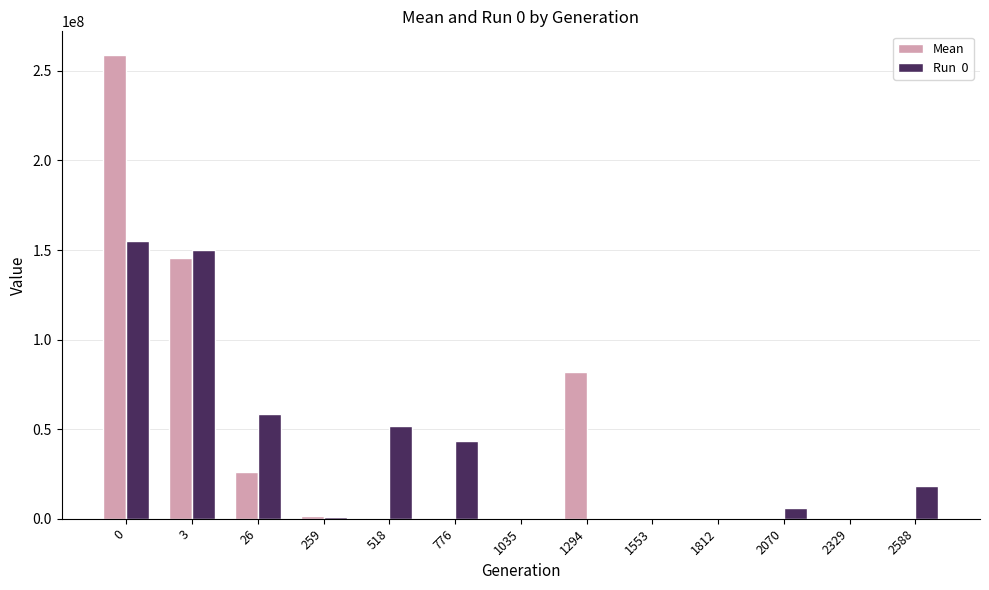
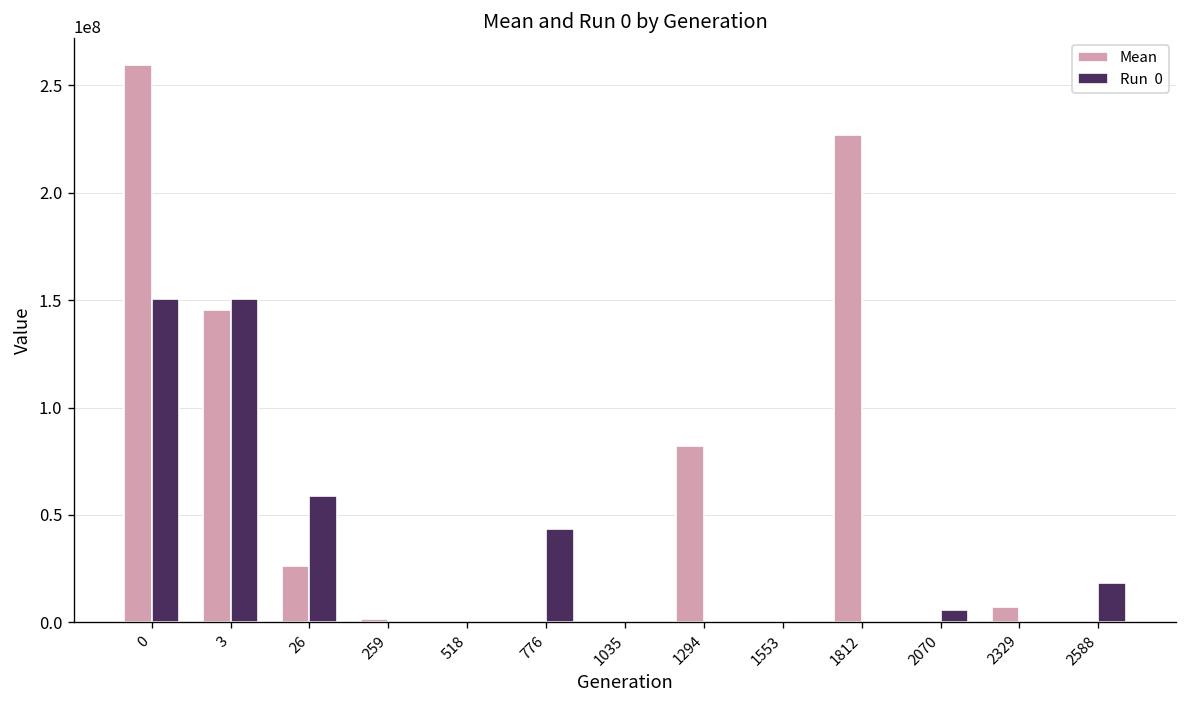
Run 0, 0: 155000000 -> 150000000
Run 0, 518: 52000000 -> 0
Mean, 1812: 0 -> 227000000
Mean, 2329: 0 -> 7000000
